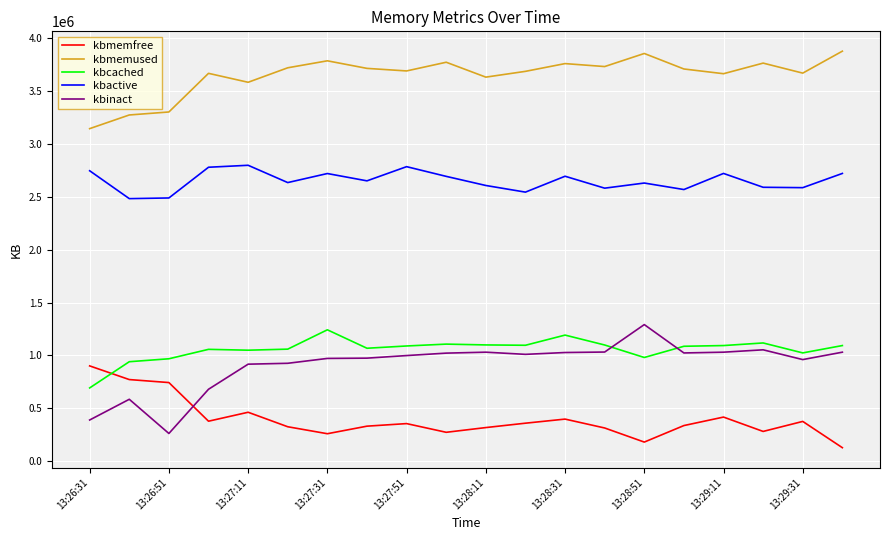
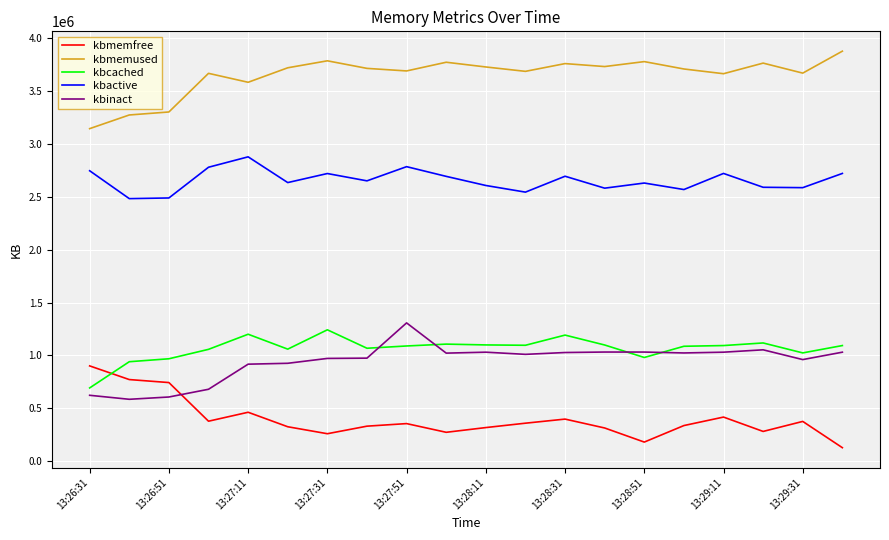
kbinact, 13:26:31: 390000 -> 620000
kbinact, 13:26:51: 260000 -> 610000
kbcached, 13:27:11: 1050000 -> 1200000
kbactive, 13:27:11: 2800000 -> 2880000
kbinact, 13:27:51: 1000000 -> 1310000
kbmemused, 13:28:11: 3630000 -> 3730000
kbmemused, 13:28:51: 3860000 -> 3780000
kbinact, 13:28:51: 1290000 -> 1030000
